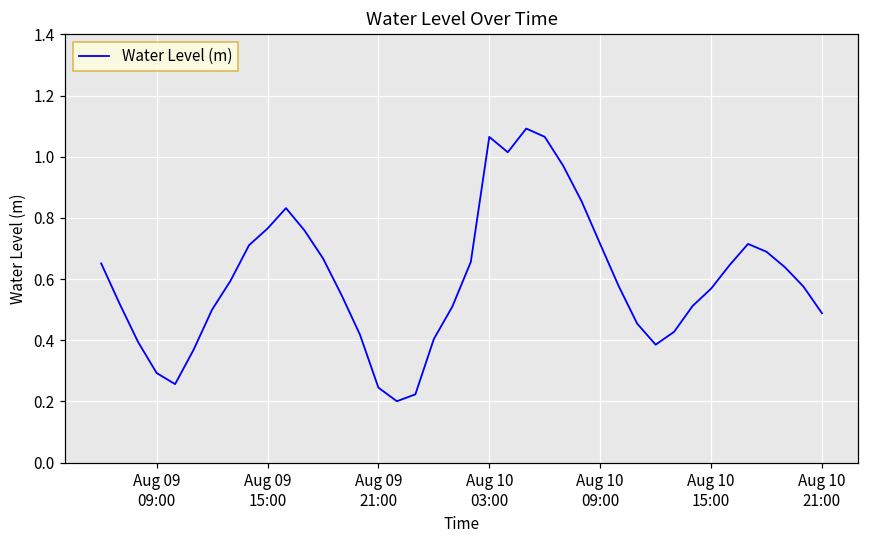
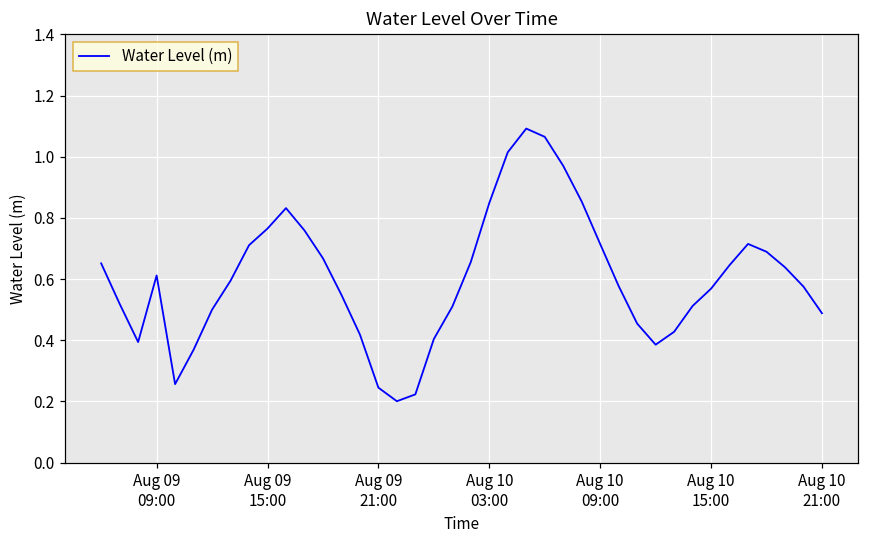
Aug 09 09:00: 0.29 -> 0.61
Aug 10 03:00: 1.06 -> 0.85
